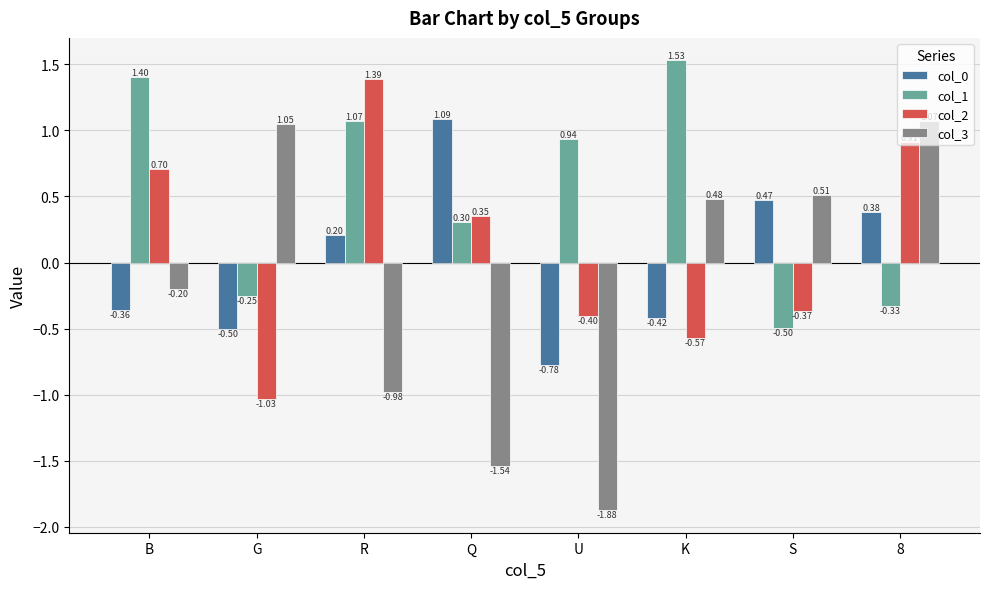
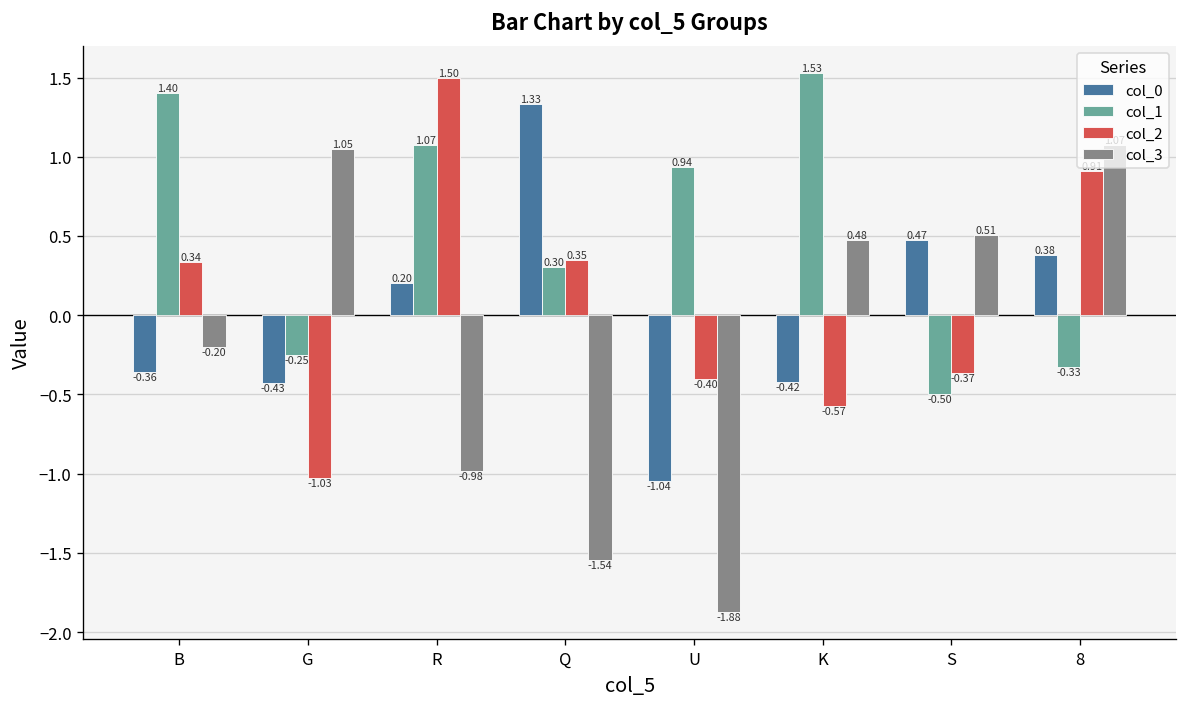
col_2, B: 0.70 -> 0.34
col_0, G: -0.50 -> -0.43
col_2, R: 1.39 -> 1.50
col_0, Q: 1.09 -> 1.33
col_0, U: -0.78 -> -1.04
